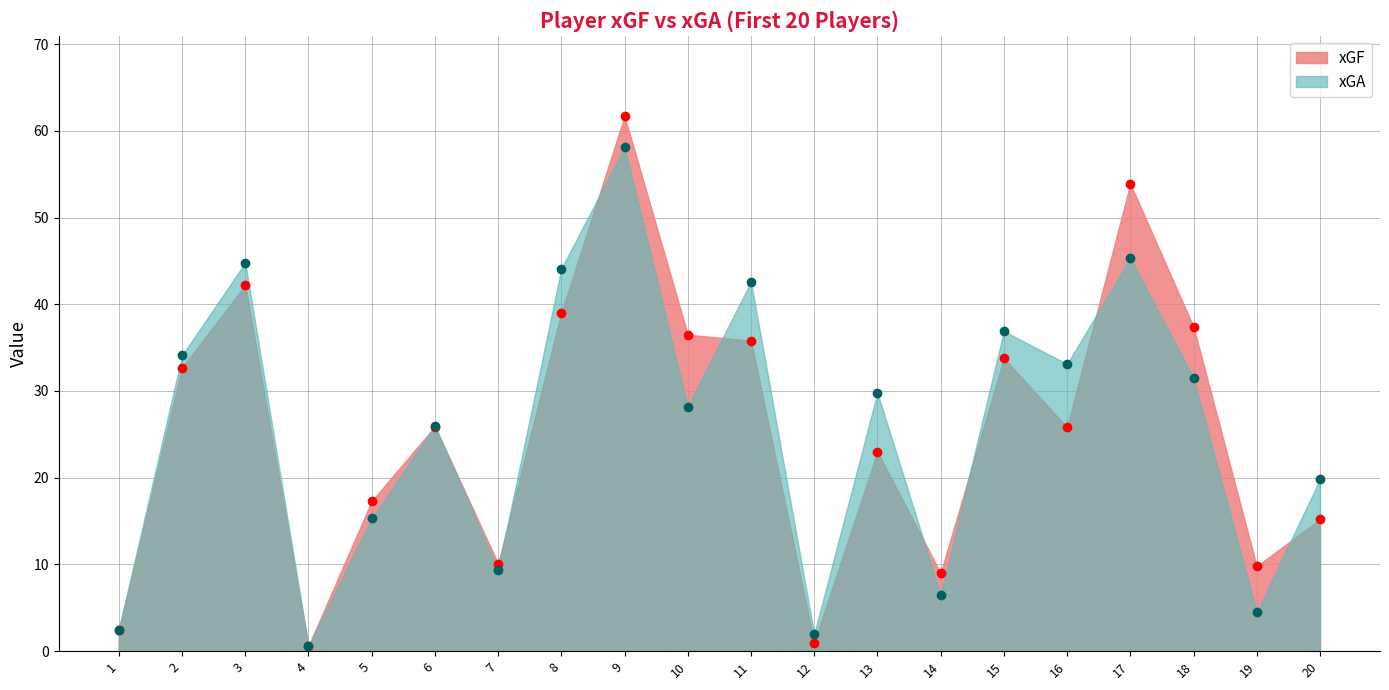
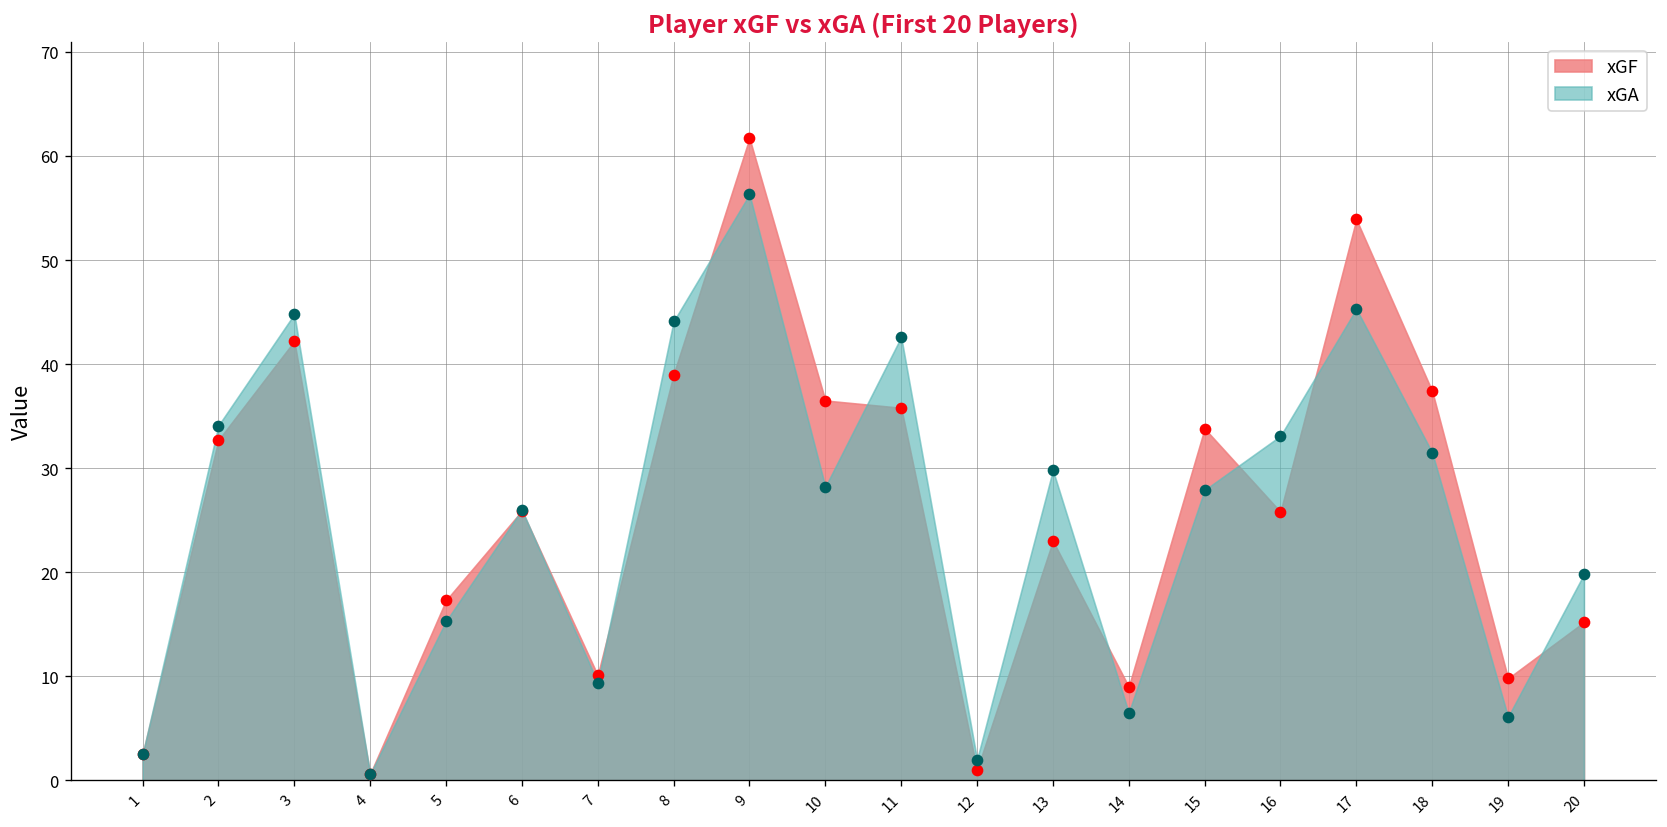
xGA, 9: 58 -> 56
xGA, 15: 37 -> 28
xGA, 19: 5 -> 6
